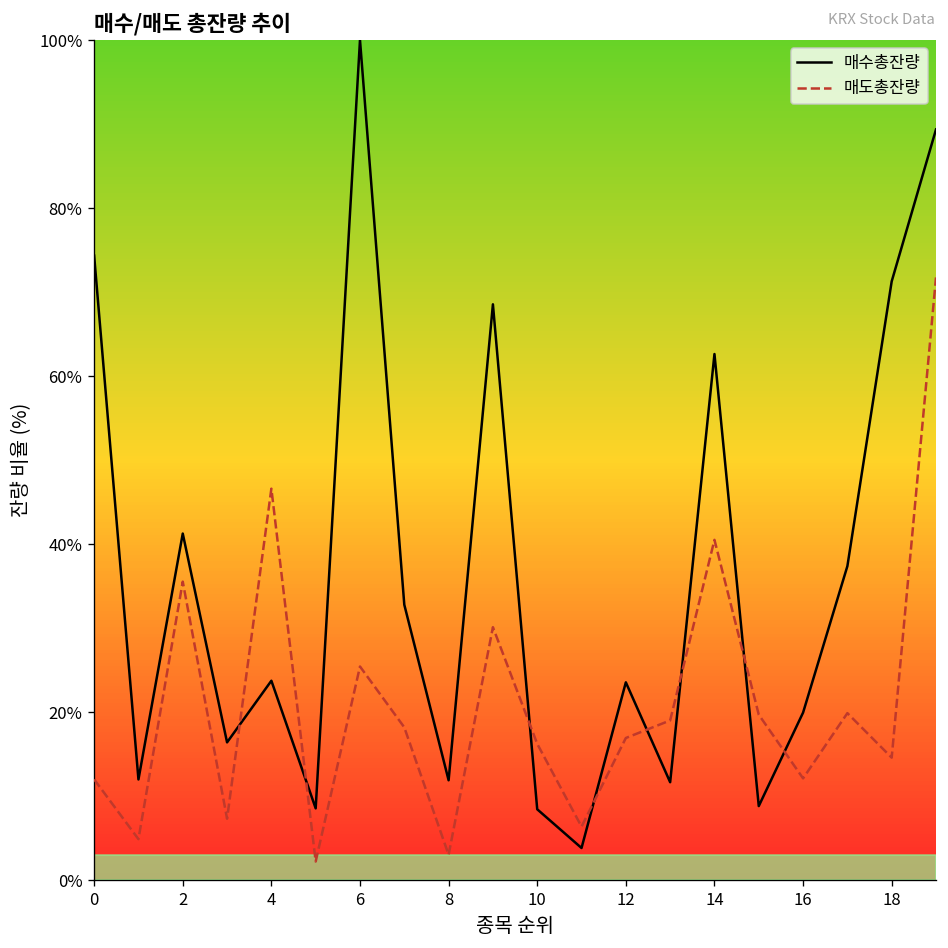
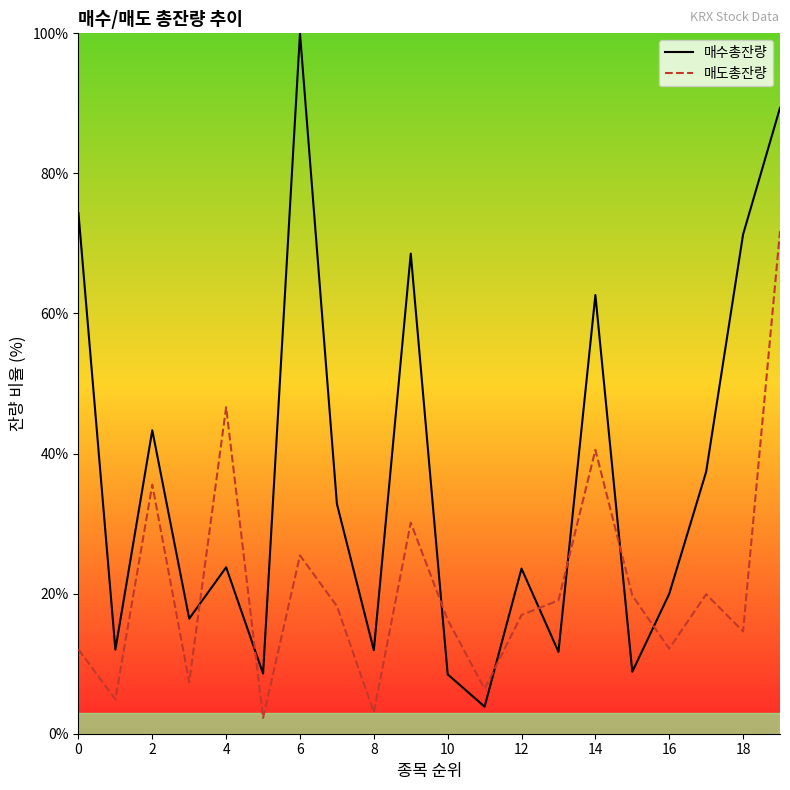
매수총잔량, 2: 41% -> 43%
